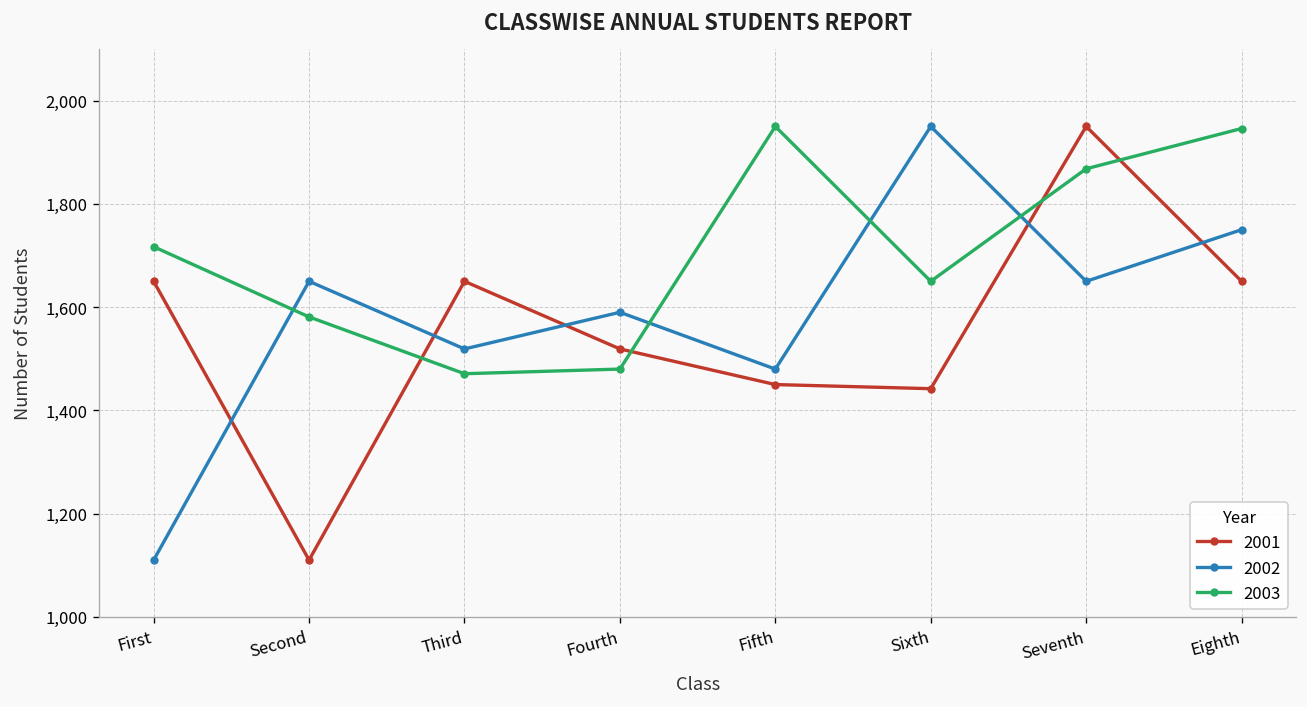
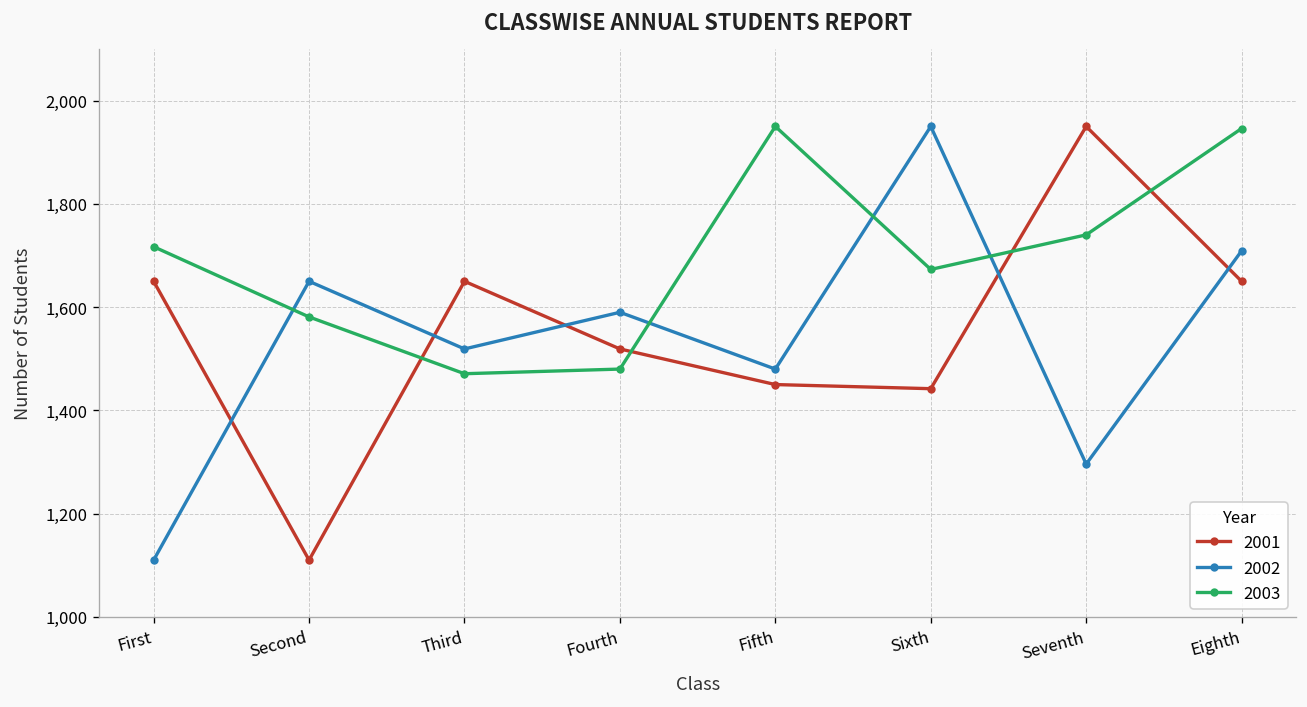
2003, Sixth: 1,650 -> 1,670
2002, Seventh: 1,650 -> 1,300
2003, Seventh: 1,870 -> 1,740
2002, Eighth: 1,750 -> 1,710
